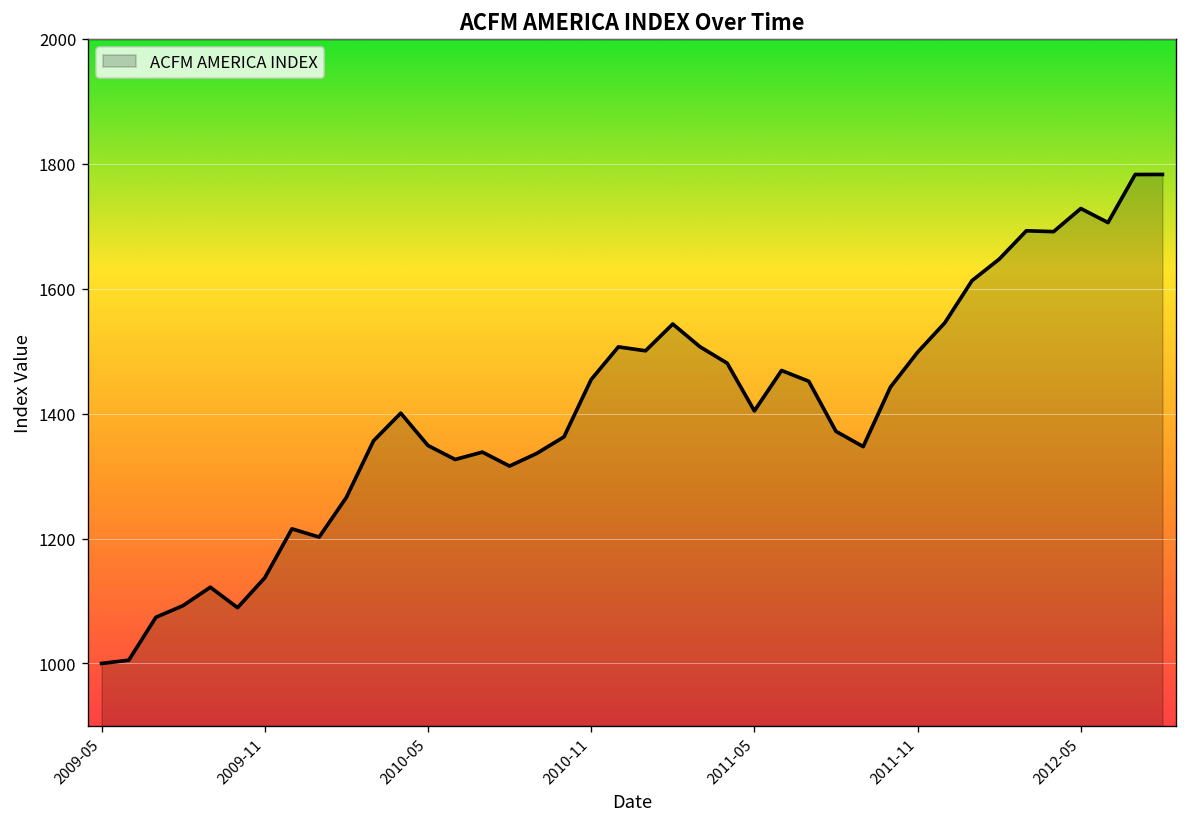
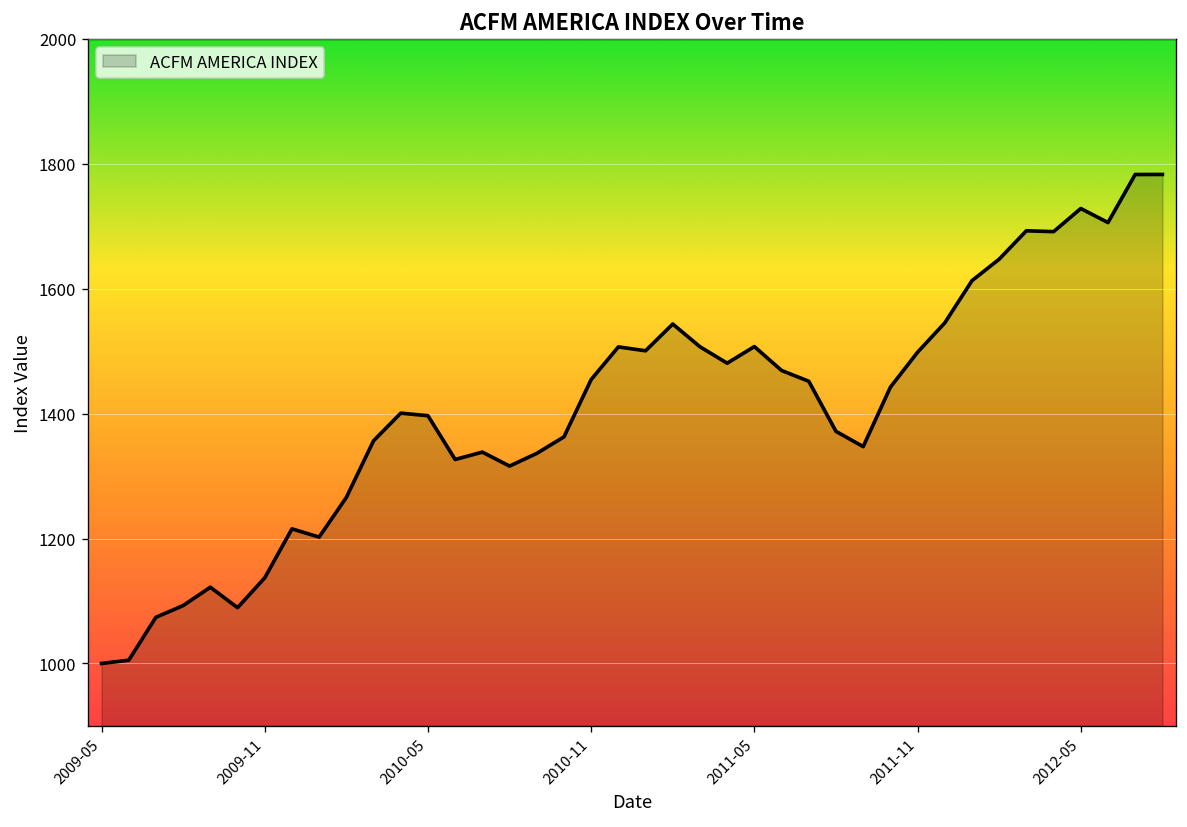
2010-05: 1350 -> 1400
2011-05: 1400 -> 1510
